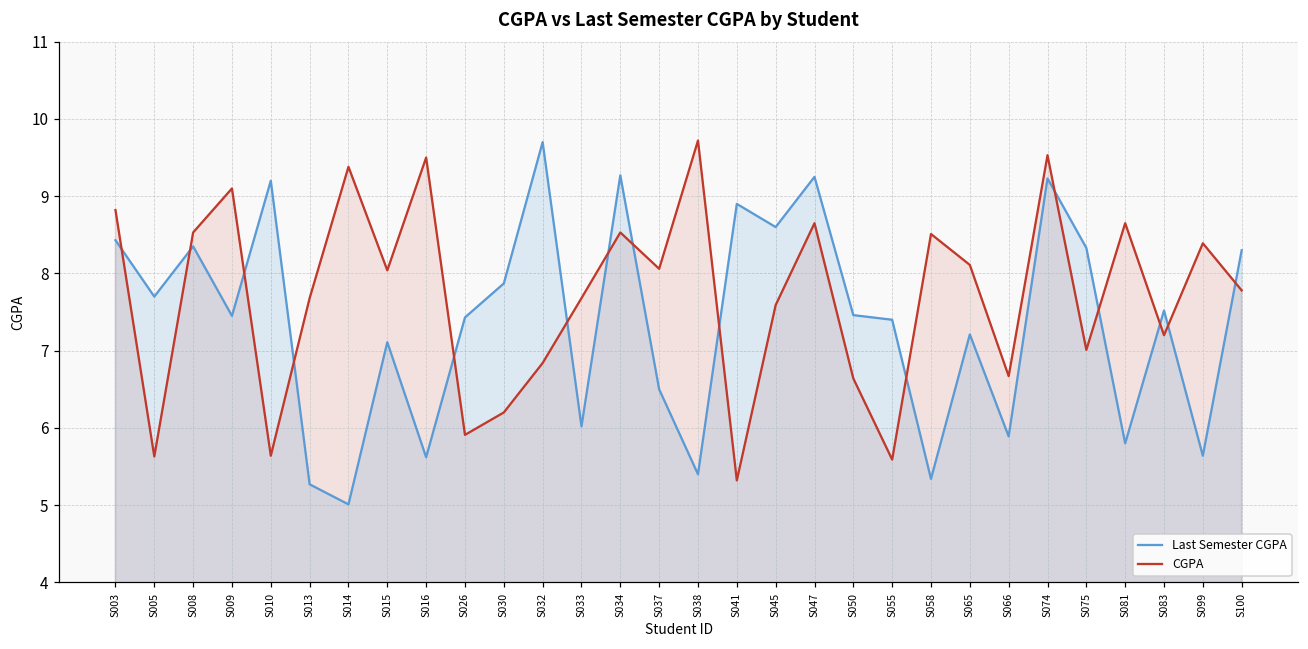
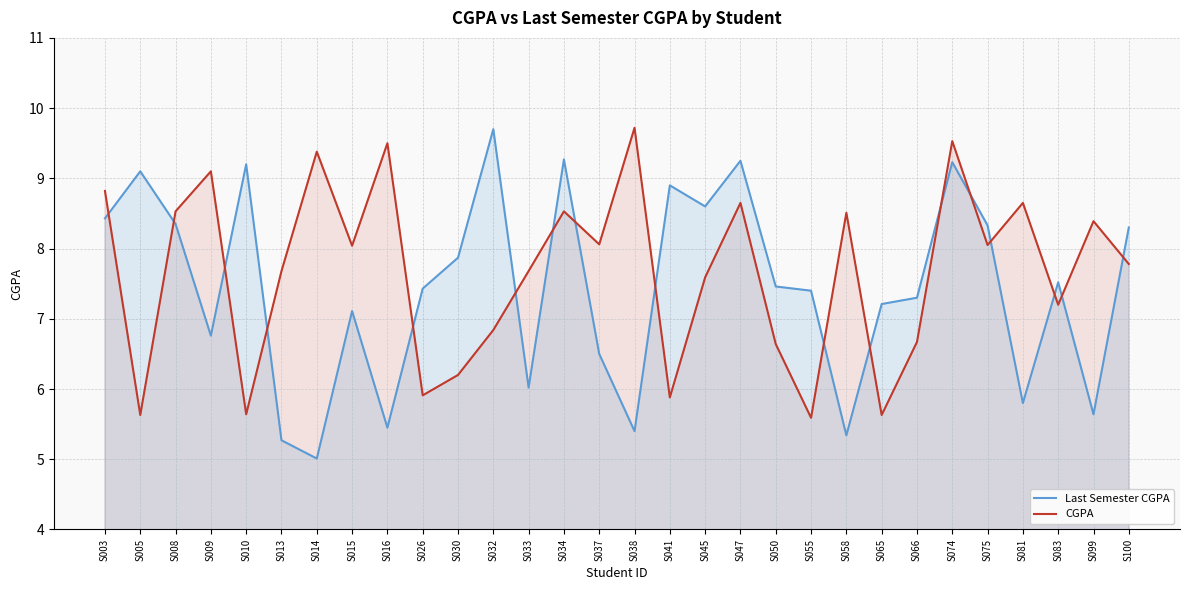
Last Semester CGPA, S005: 7.7 -> 9.1
Last Semester CGPA, S009: 7.5 -> 6.8
Last Semester CGPA, S016: 5.6 -> 5.5
CGPA, S041: 5.3 -> 5.9
CGPA, S065: 8.1 -> 5.6
Last Semester CGPA, S066: 5.9 -> 7.3
CGPA, S075: 7.0 -> 8.1
